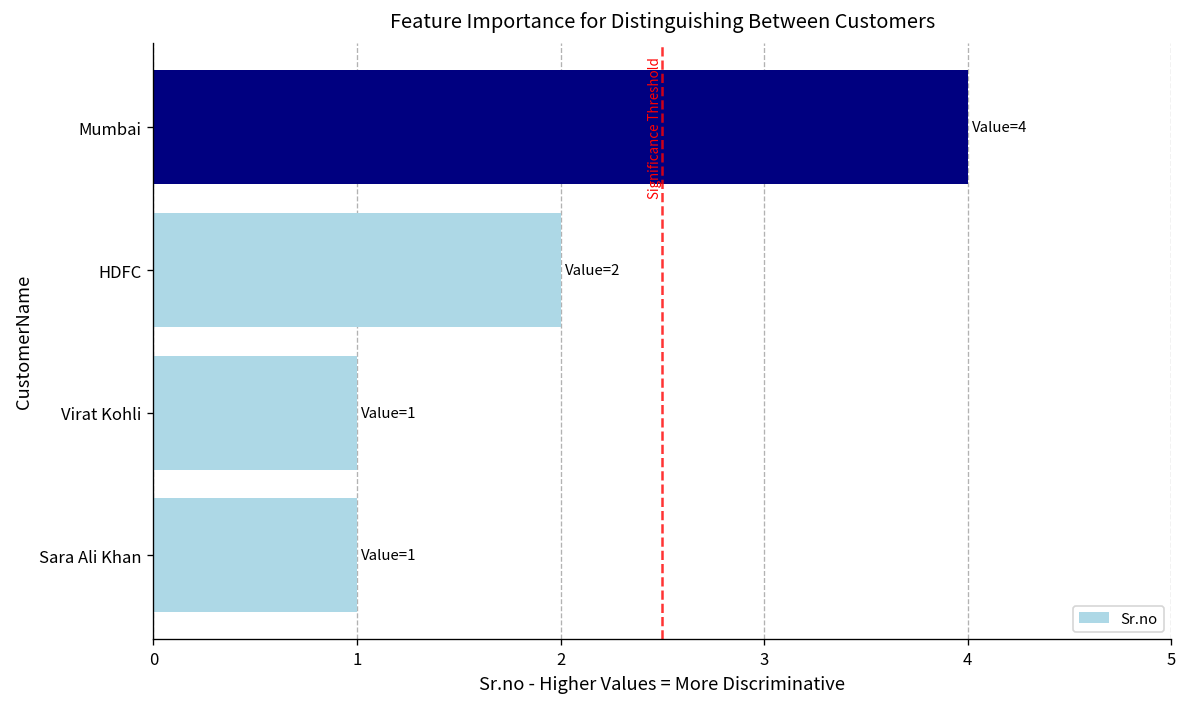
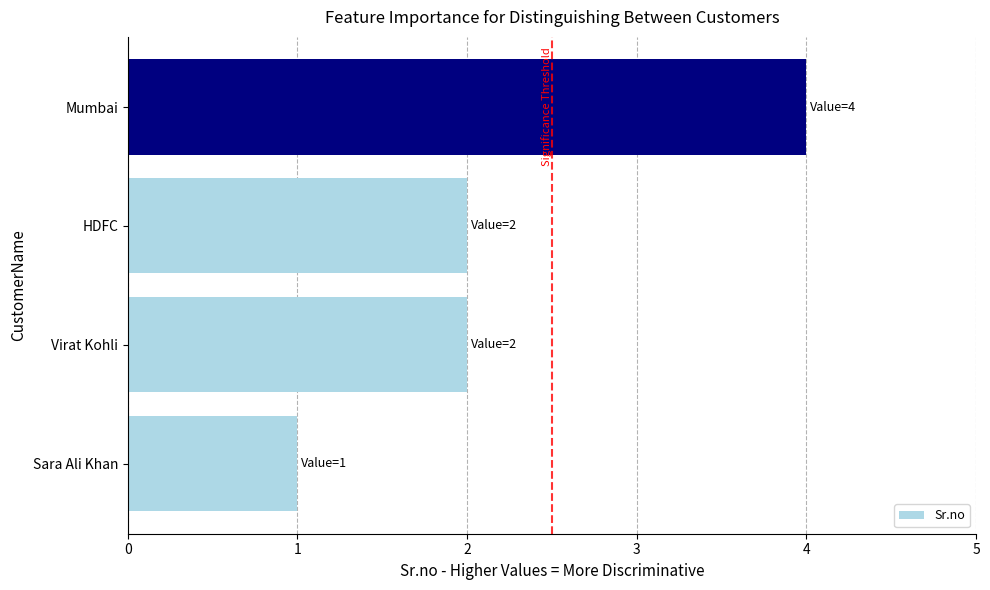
Virat Kohli: 1 -> 2
